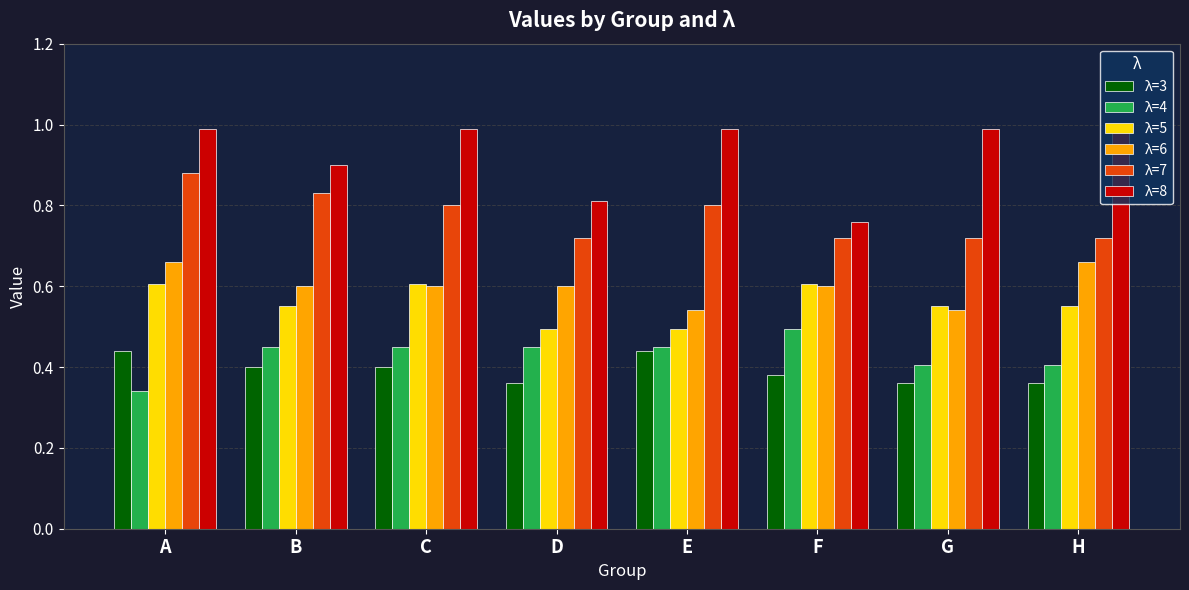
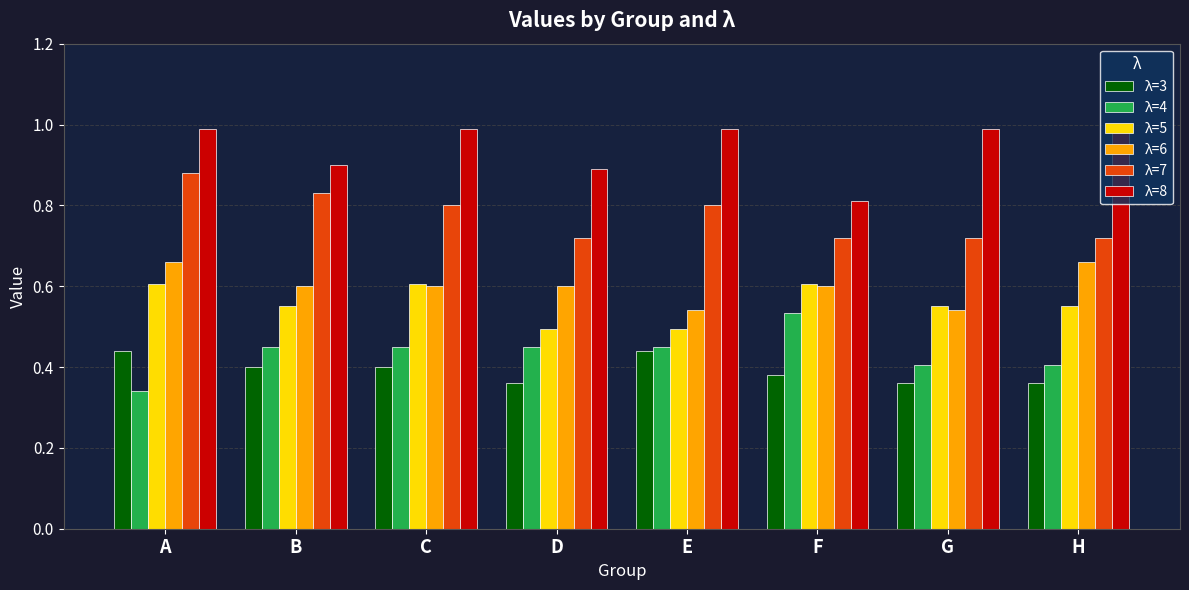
λ=8, D: 0.81 -> 0.89
λ=4, F: 0.50 -> 0.53
λ=8, F: 0.76 -> 0.81
